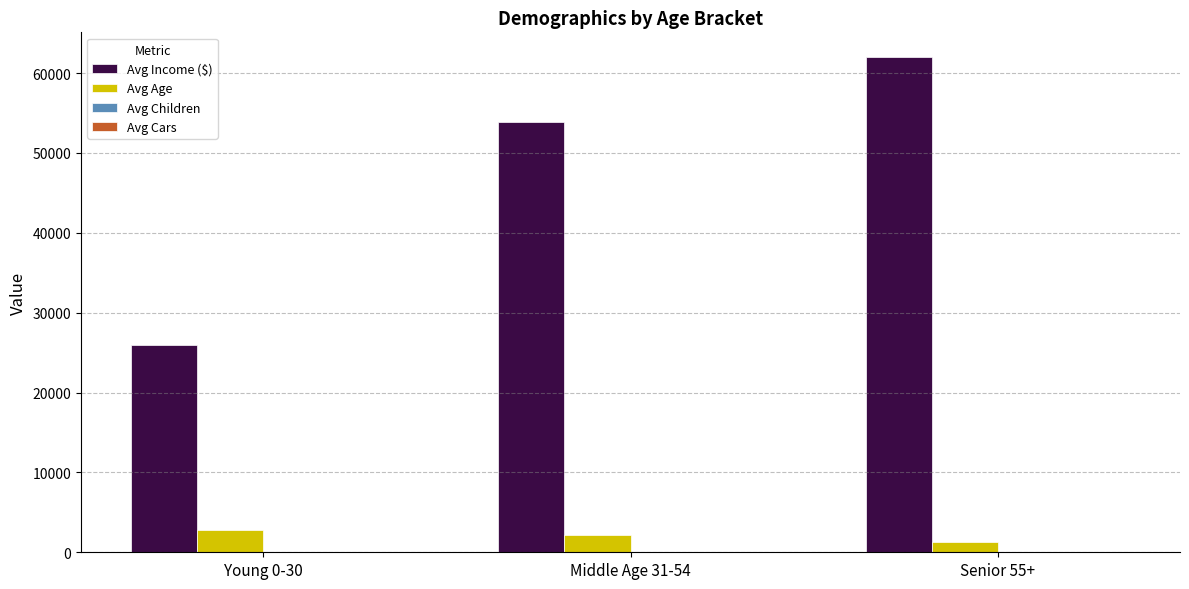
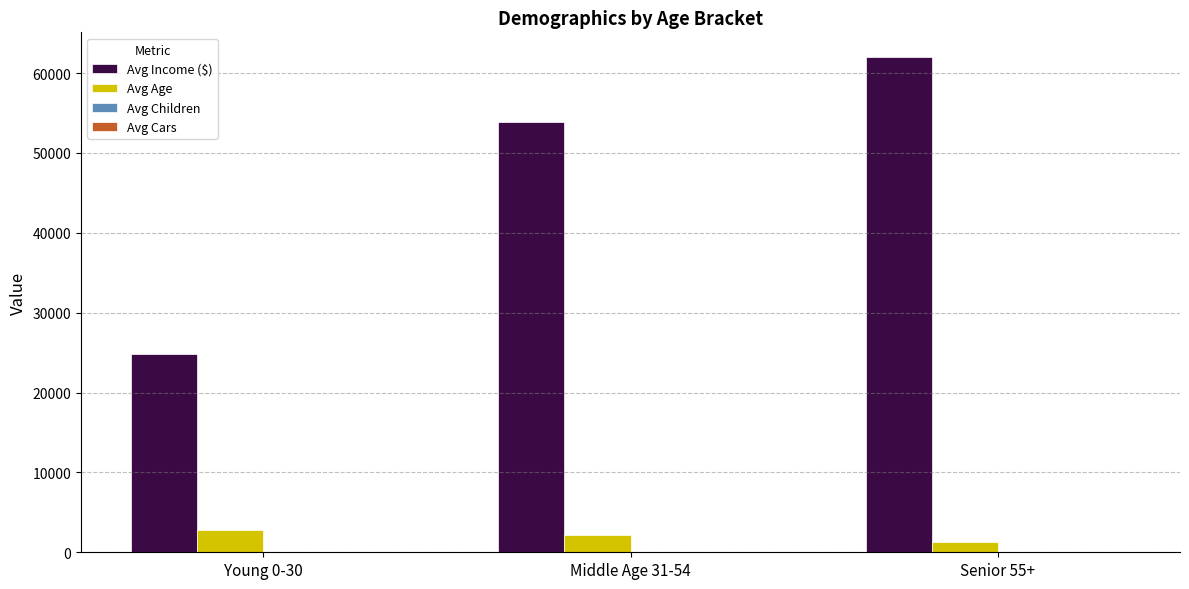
Avg Income ($), Young 0-30: 26000 -> 25000
